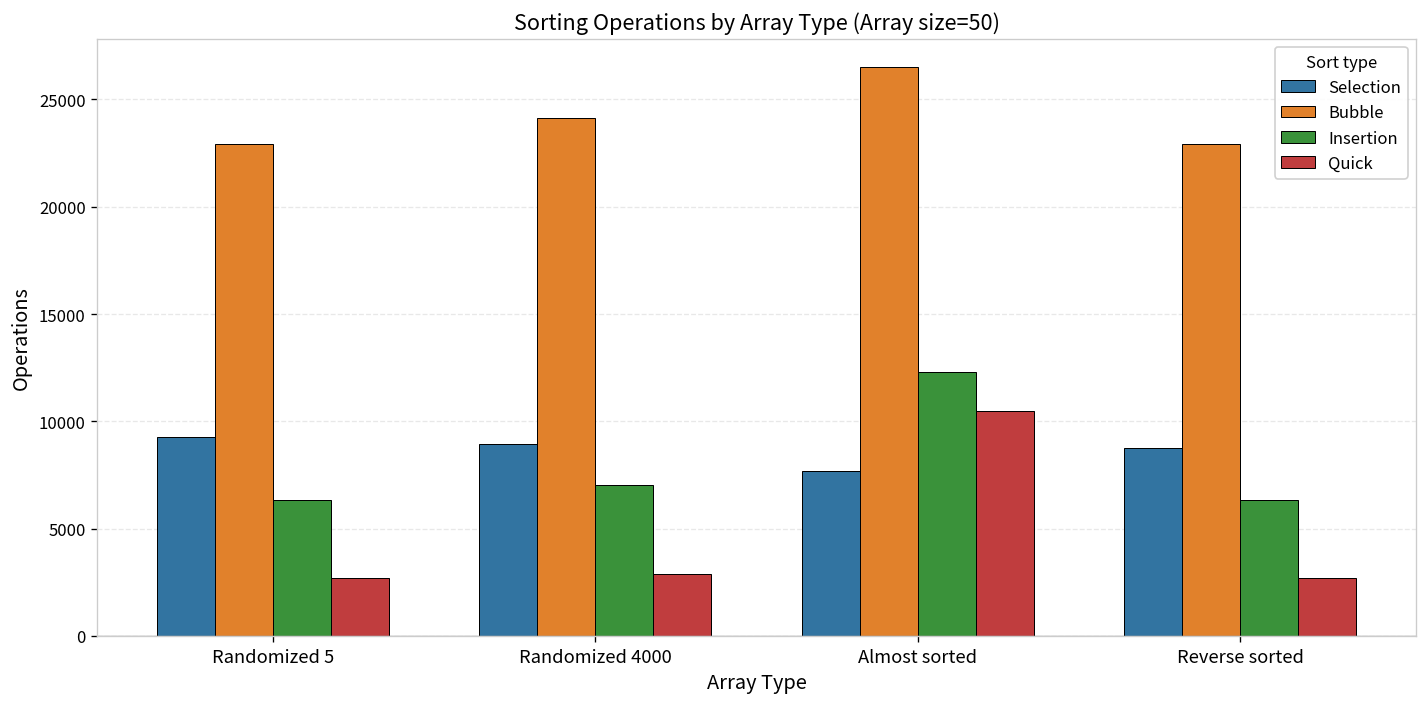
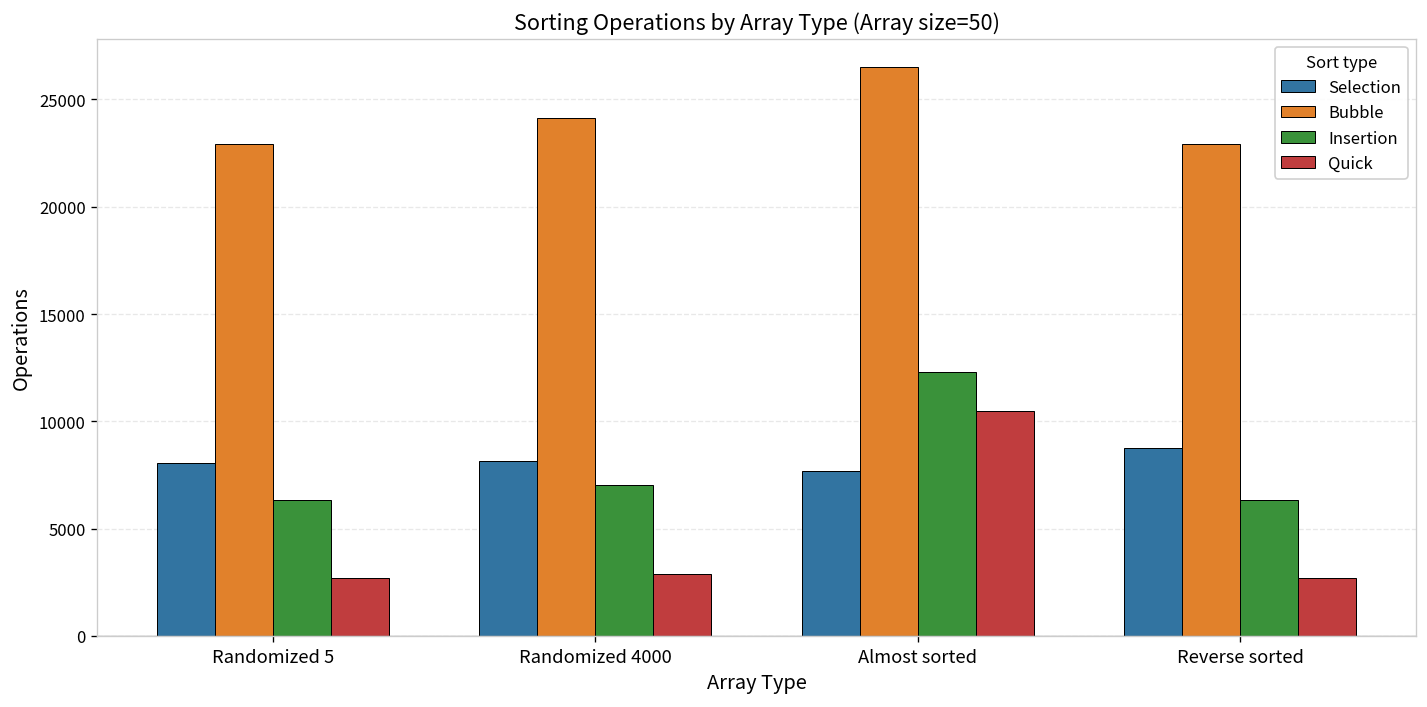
Selection, Randomized 5: 9300 -> 8100
Selection, Randomized 4000: 8900 -> 8200
